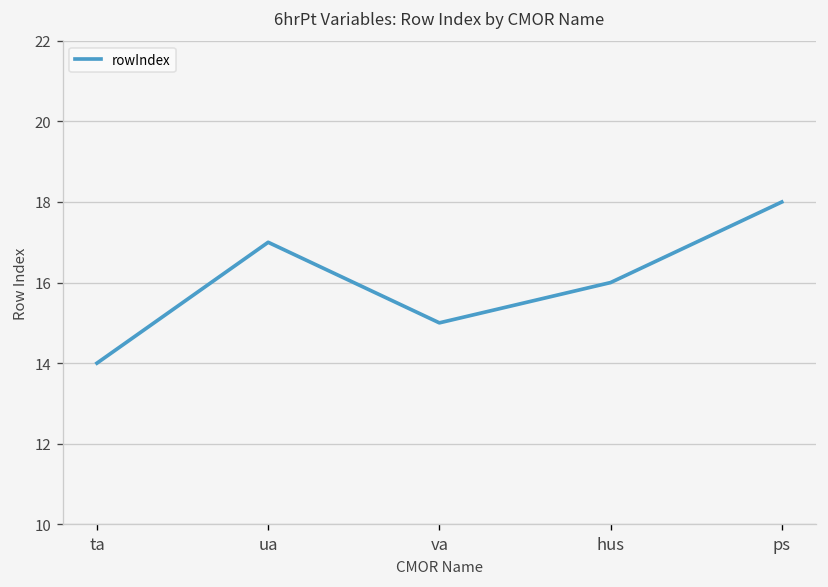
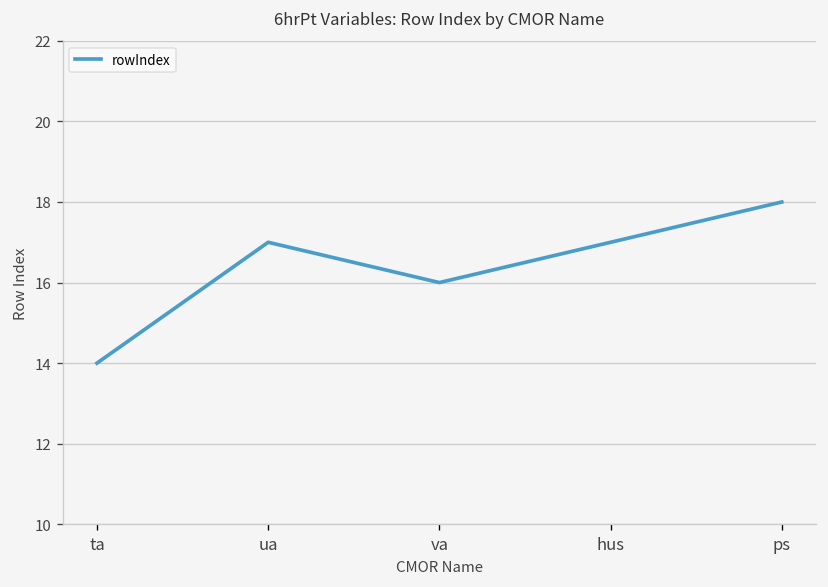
va: 15 -> 16
hus: 16 -> 17
